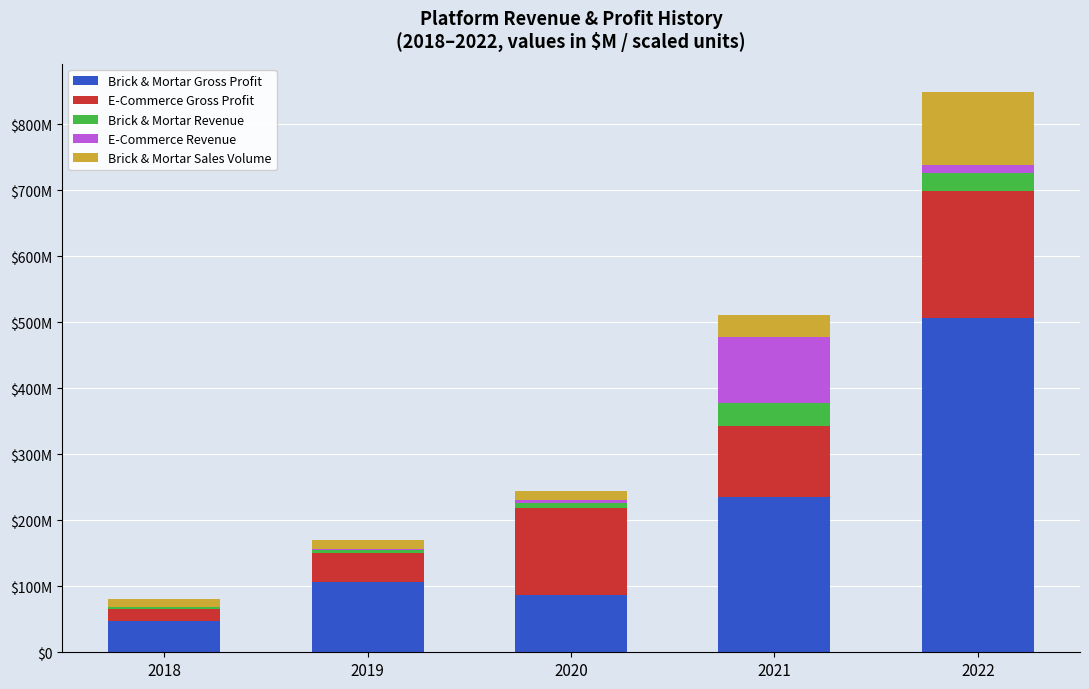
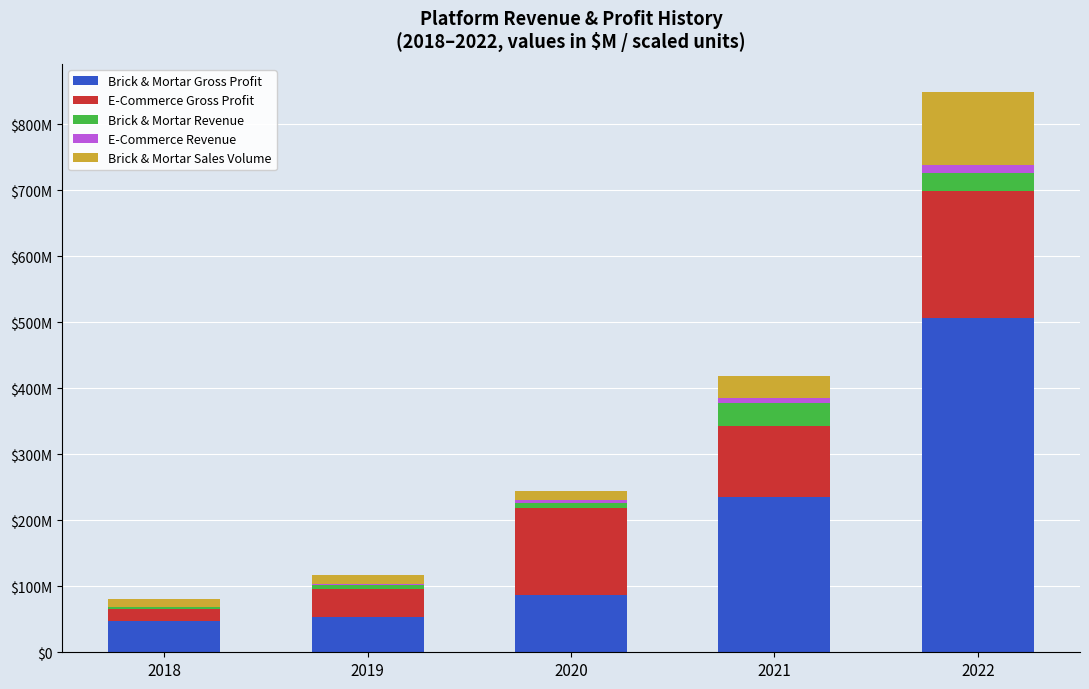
Brick & Mortar Gross Profit, 2019: $110000000 -> $50000000
E-Commerce Revenue, 2021: $100000000 -> $10000000
